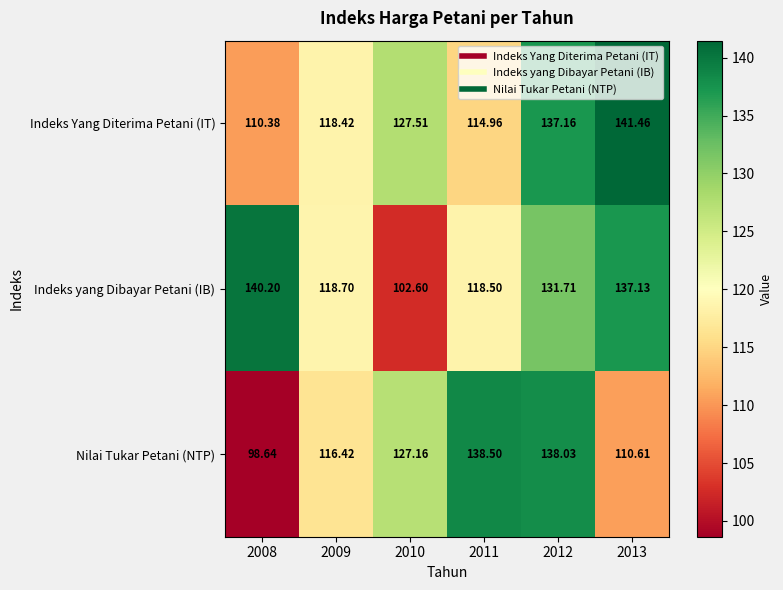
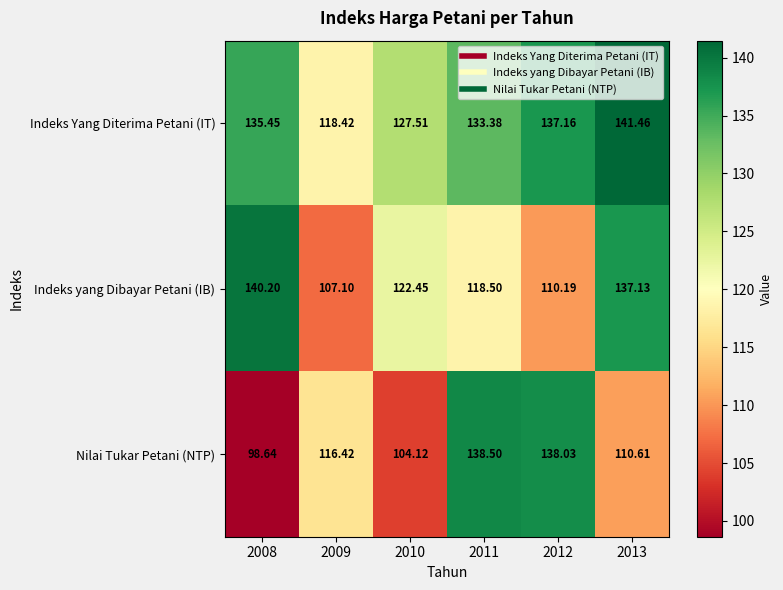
Indeks Yang Diterima Petani (IT), 2008: 110.38 -> 135.45
Indeks Yang Diterima Petani (IT), 2011: 114.96 -> 133.38
Indeks yang Dibayar Petani (IB), 2009: 118.70 -> 107.10
Indeks yang Dibayar Petani (IB), 2010: 102.60 -> 122.45
Indeks yang Dibayar Petani (IB), 2012: 131.71 -> 110.19
Nilai Tukar Petani (NTP), 2010: 127.16 -> 104.12
